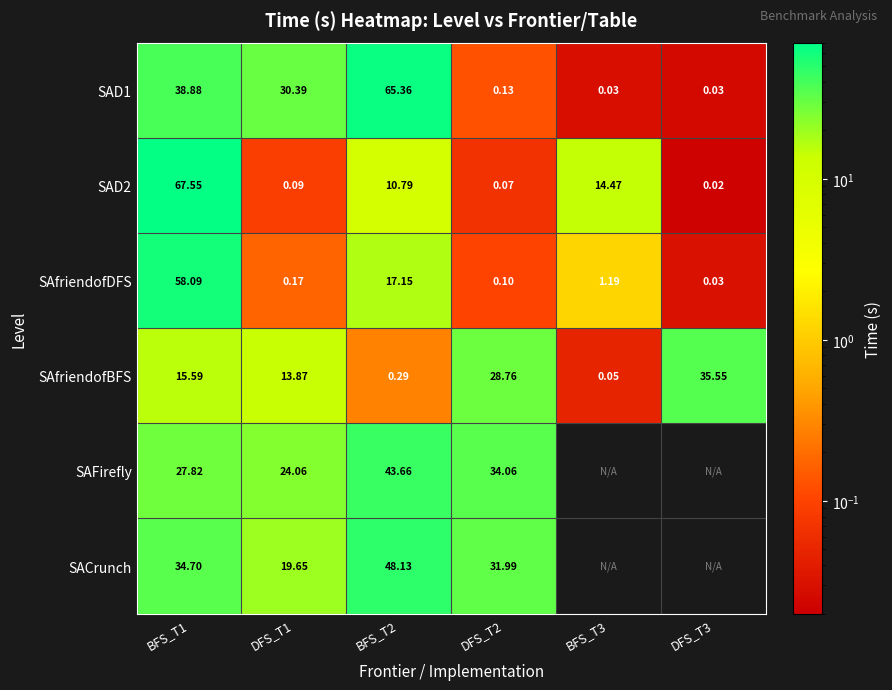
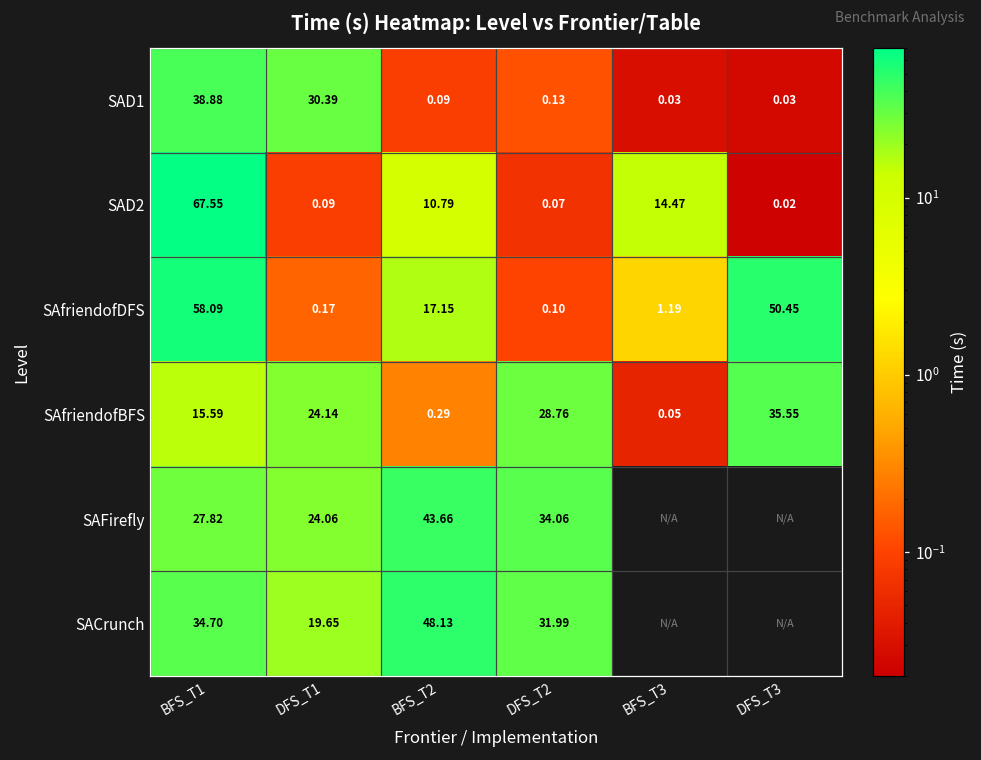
SAD1, BFS_T2: 65.36 -> 0.09
SAfriendofDFS, DFS_T3: 0.03 -> 50.45
SAfriendofBFS, DFS_T1: 13.87 -> 24.14
